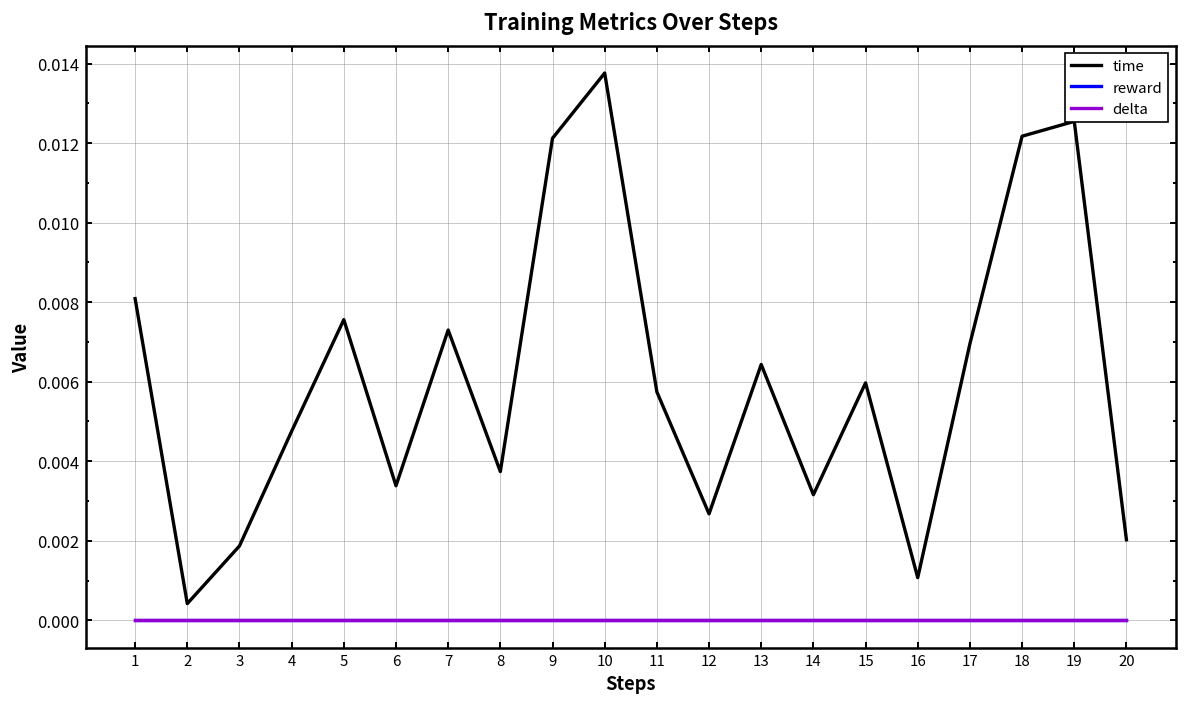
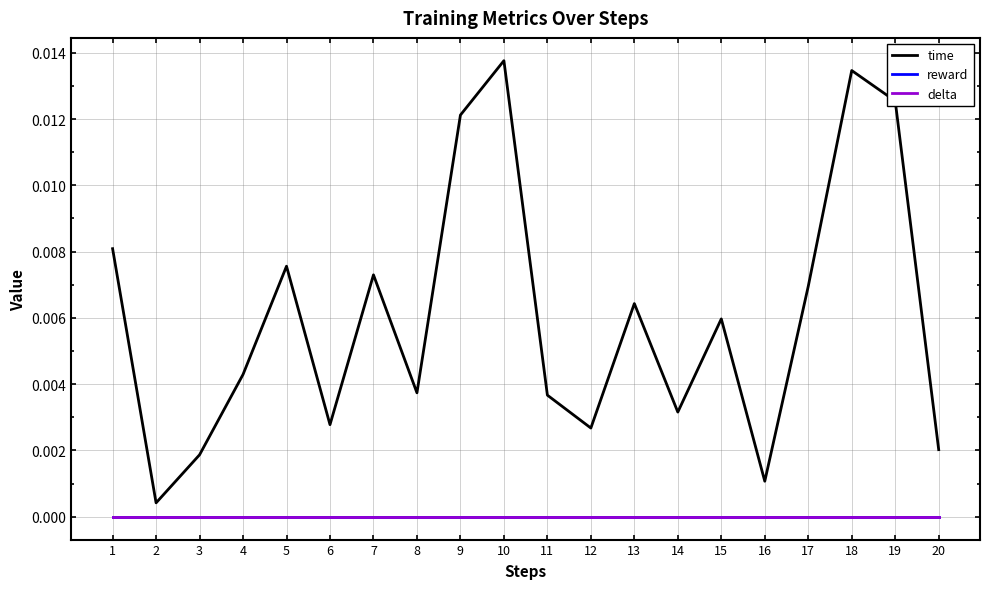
time, 4: 0.0048 -> 0.0043
time, 6: 0.0034 -> 0.0028
time, 11: 0.0057 -> 0.0037
time, 18: 0.0122 -> 0.0135
